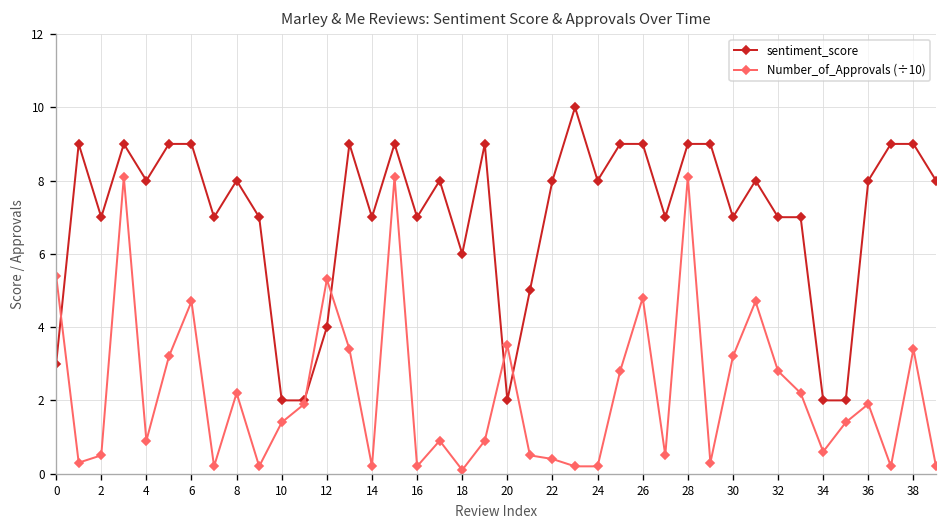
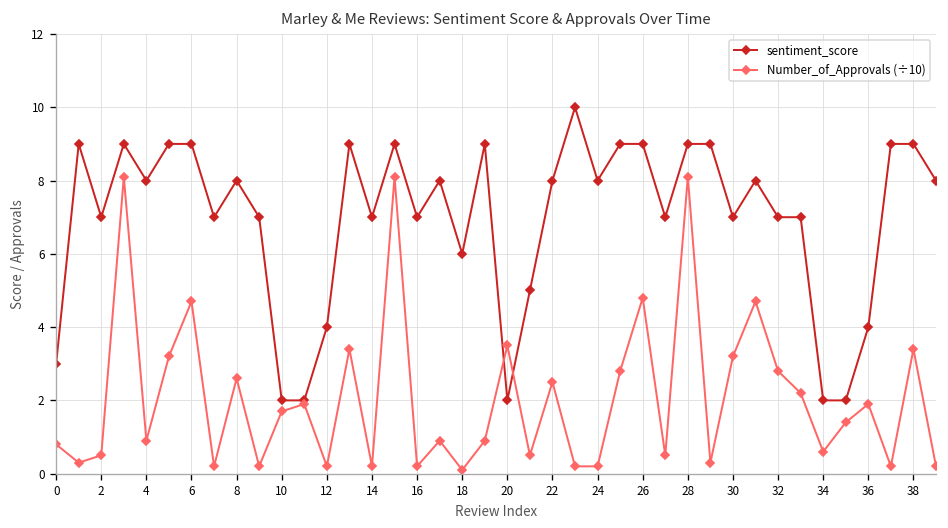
Number_of_Approvals (÷10), 0: 5.4 -> 0.8
Number_of_Approvals (÷10), 8: 2.2 -> 2.6
Number_of_Approvals (÷10), 10: 1.4 -> 1.7
Number_of_Approvals (÷10), 12: 5.3 -> 0.2
Number_of_Approvals (÷10), 22: 0.4 -> 2.5
sentiment_score, 36: 8 -> 4
